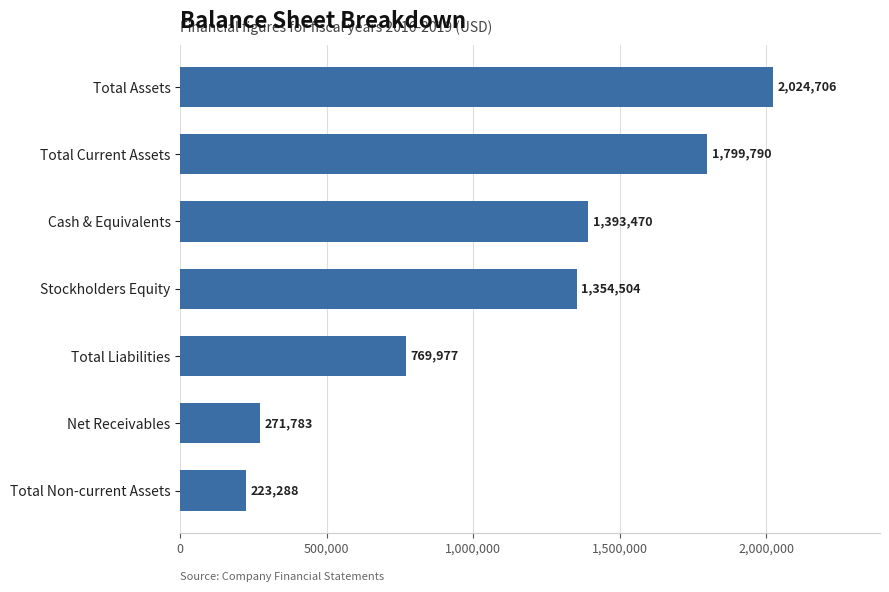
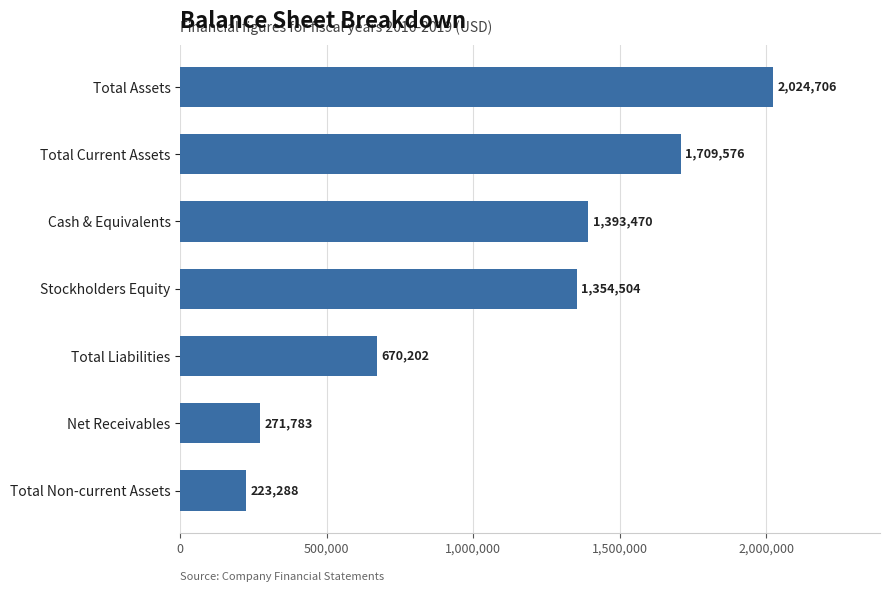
Total Current Assets: 1,799,790 -> 1,709,576
Total Liabilities: 769,977 -> 670,202
